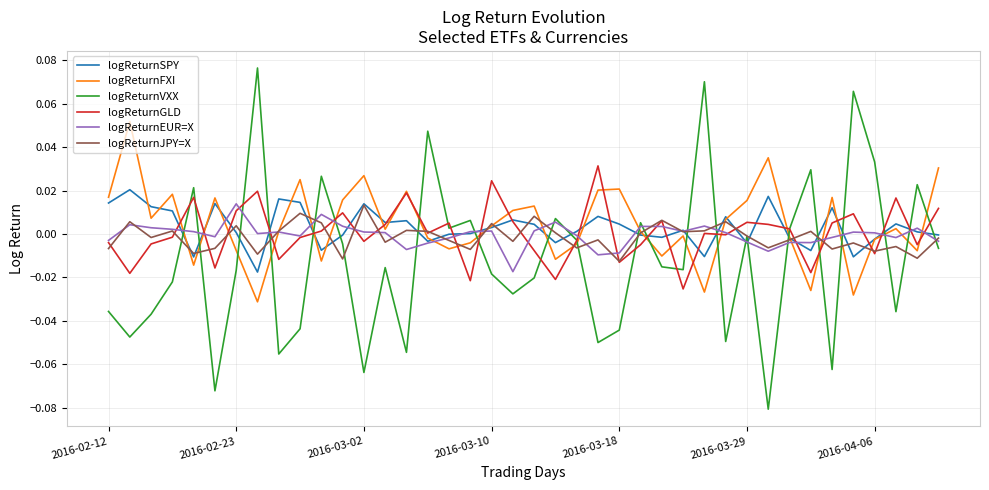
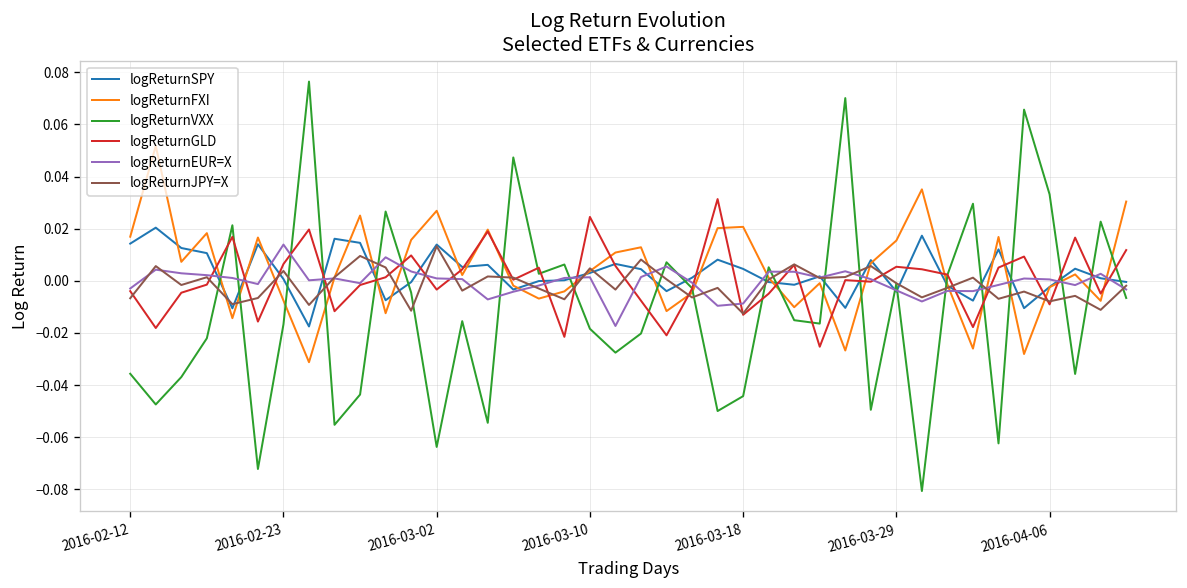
logReturnGLD, 2016-02-23: 0.011 -> 0.006
